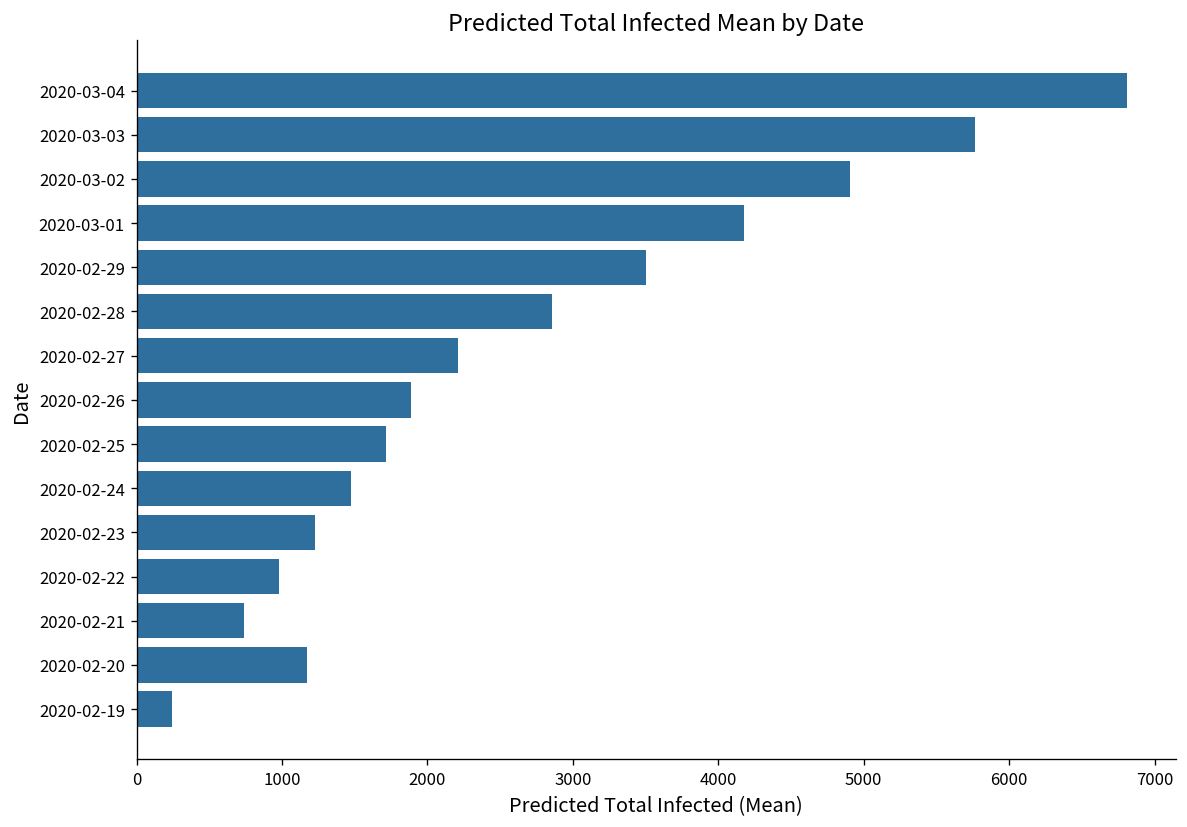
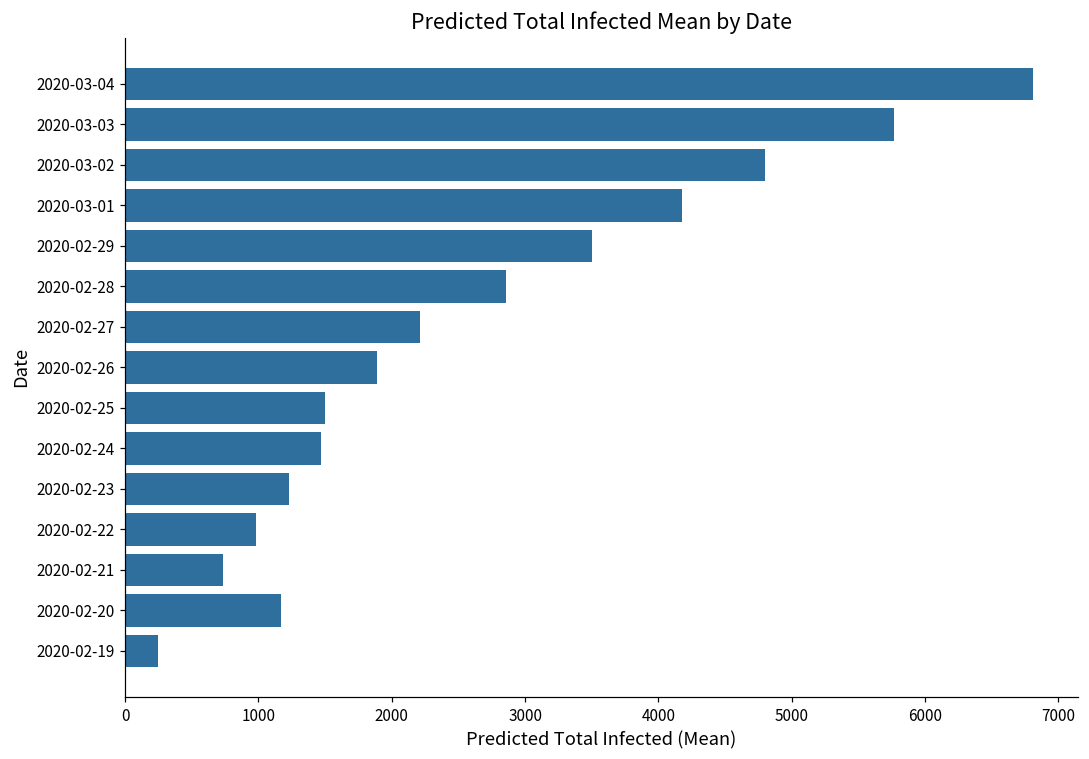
2020-03-02: 4910 -> 4800
2020-02-25: 1720 -> 1500
